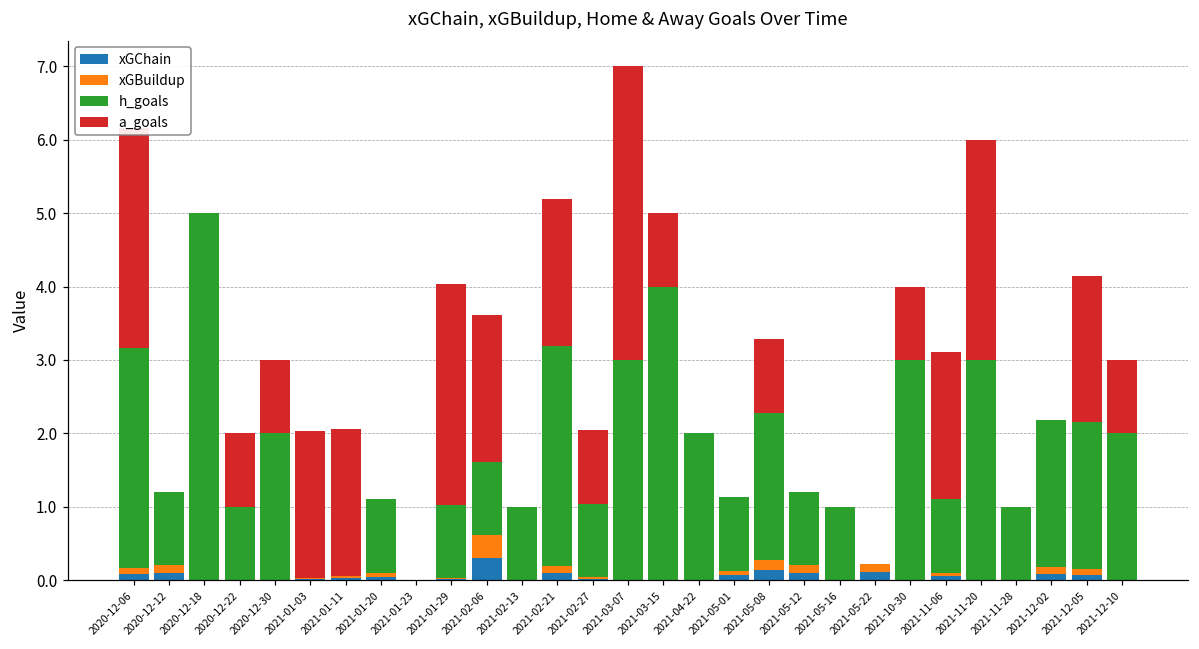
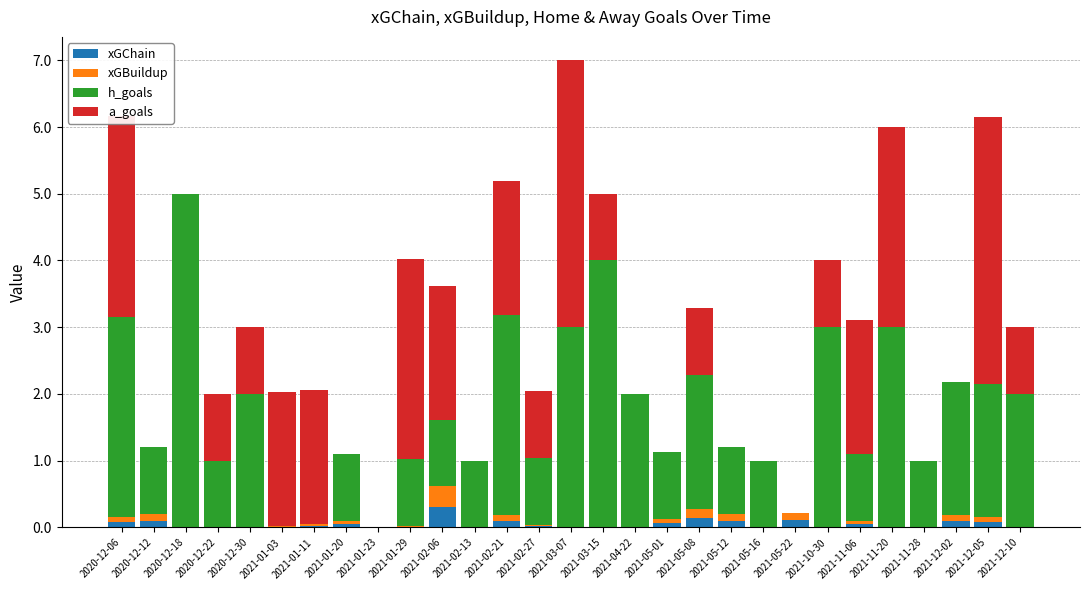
a_goals, 2021-12-05: 2 -> 4
